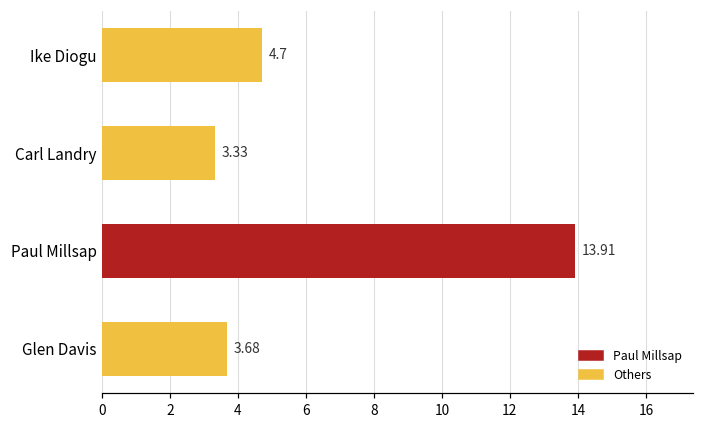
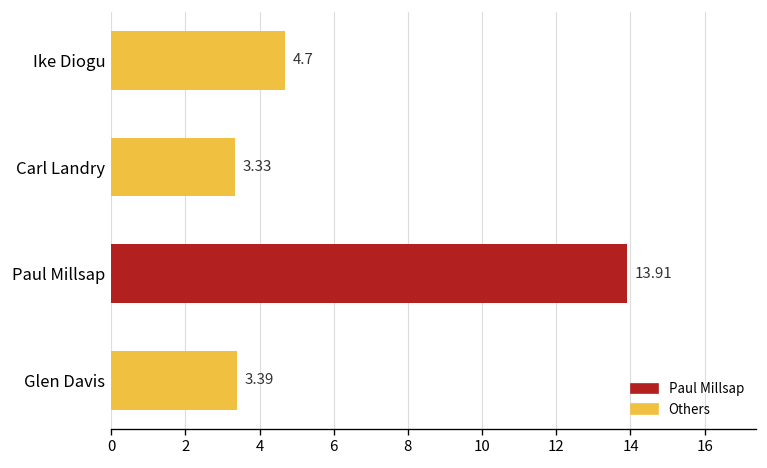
Glen Davis: 3.68 -> 3.39
